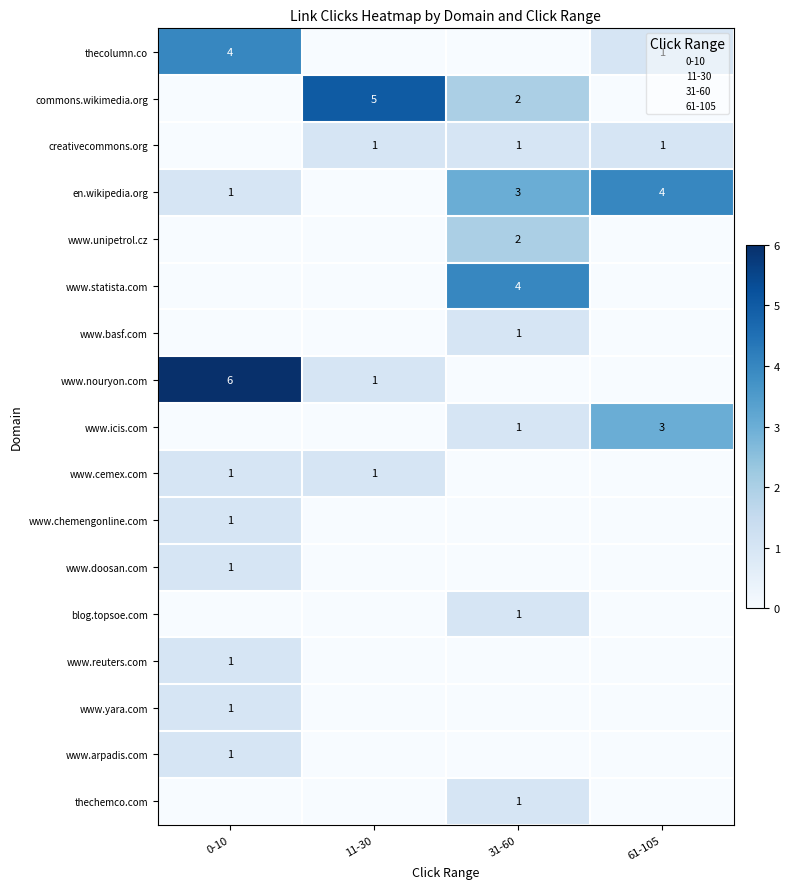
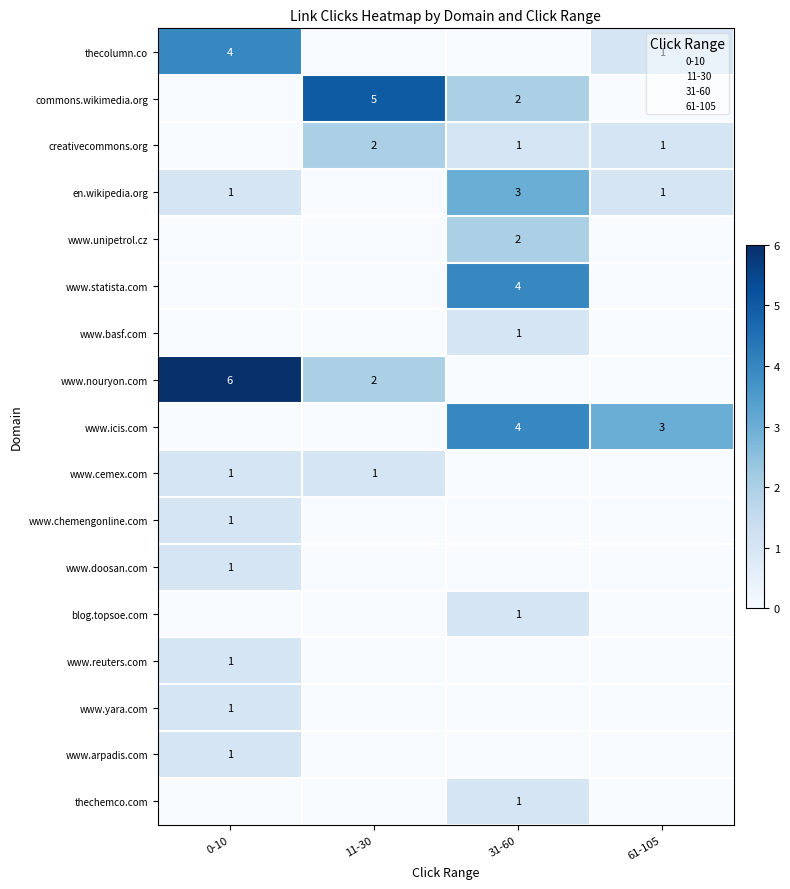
creativecommons.org, 11-30: 1 -> 2
en.wikipedia.org, 61-105: 4 -> 1
www.nouryon.com, 11-30: 1 -> 2
www.icis.com, 31-60: 1 -> 4
